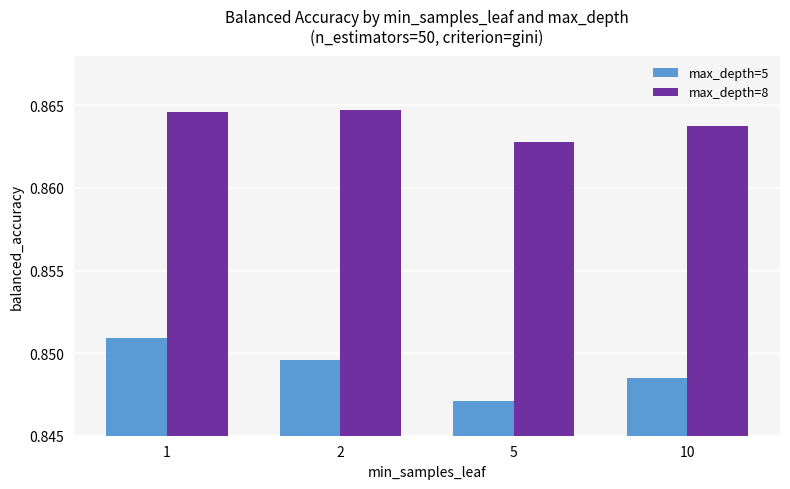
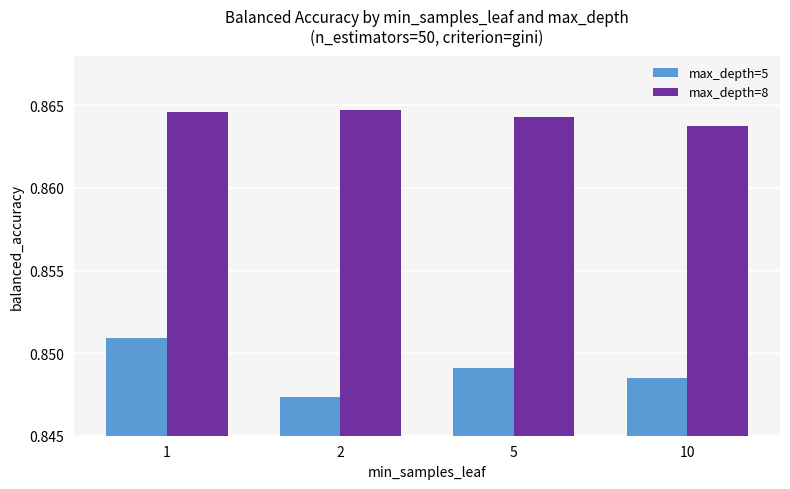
max_depth=5, 2: 0.8496 -> 0.8474
max_depth=5, 5: 0.8471 -> 0.8491
max_depth=8, 5: 0.8628 -> 0.8643
